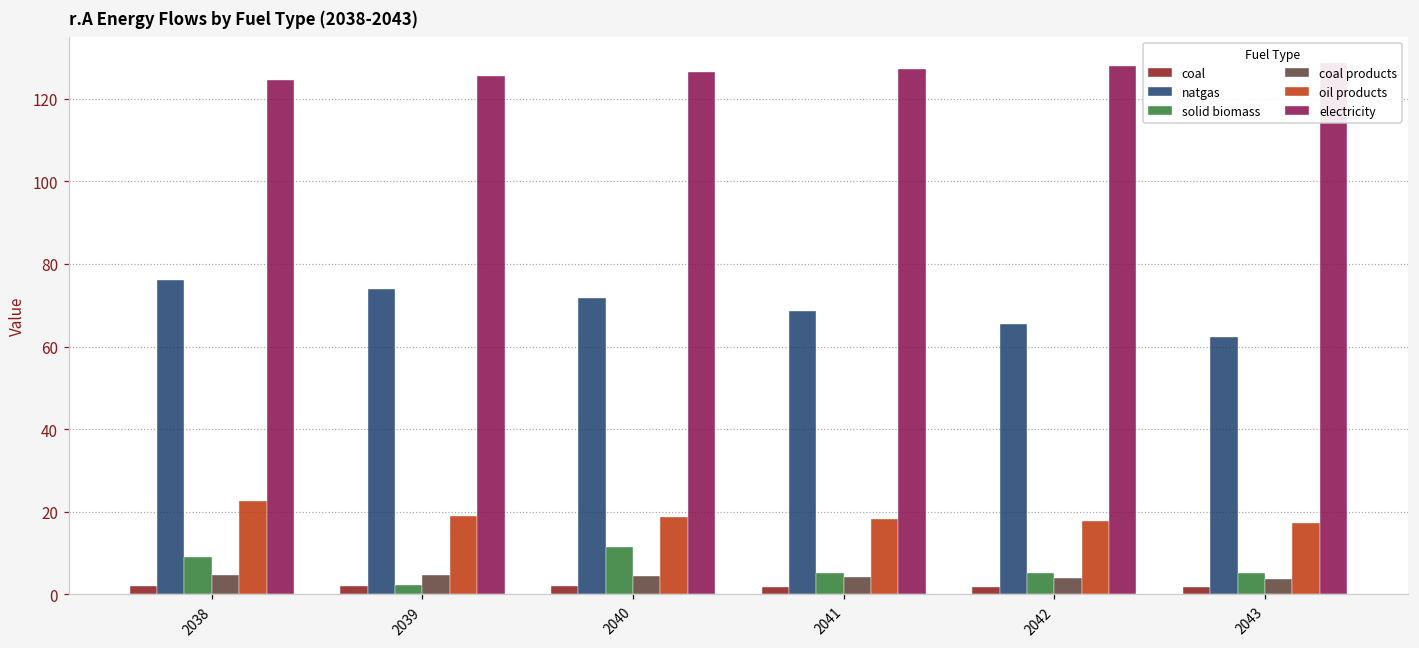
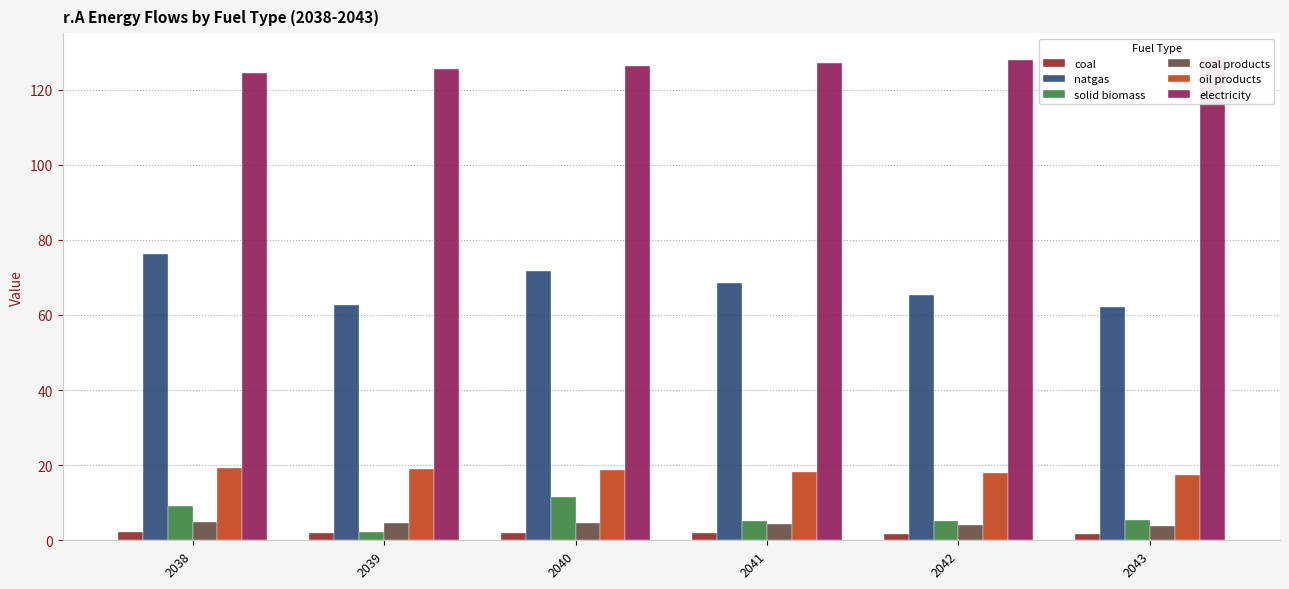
oil products, 2038: 23 -> 19
natgas, 2039: 74 -> 63
